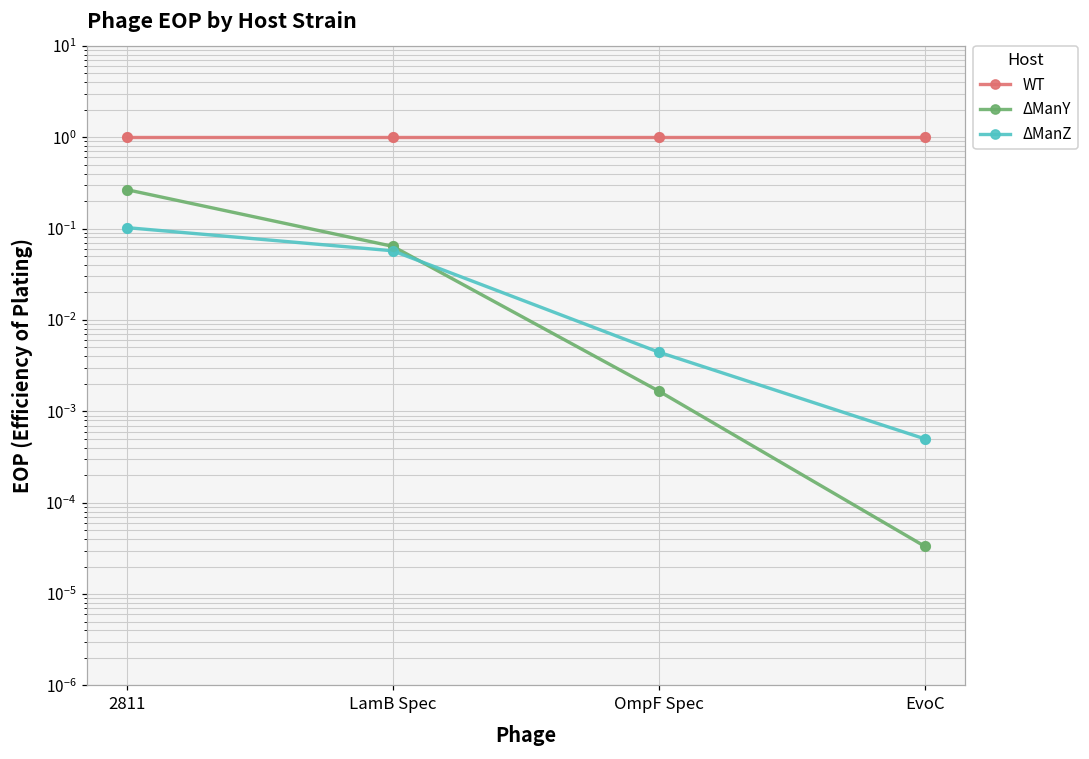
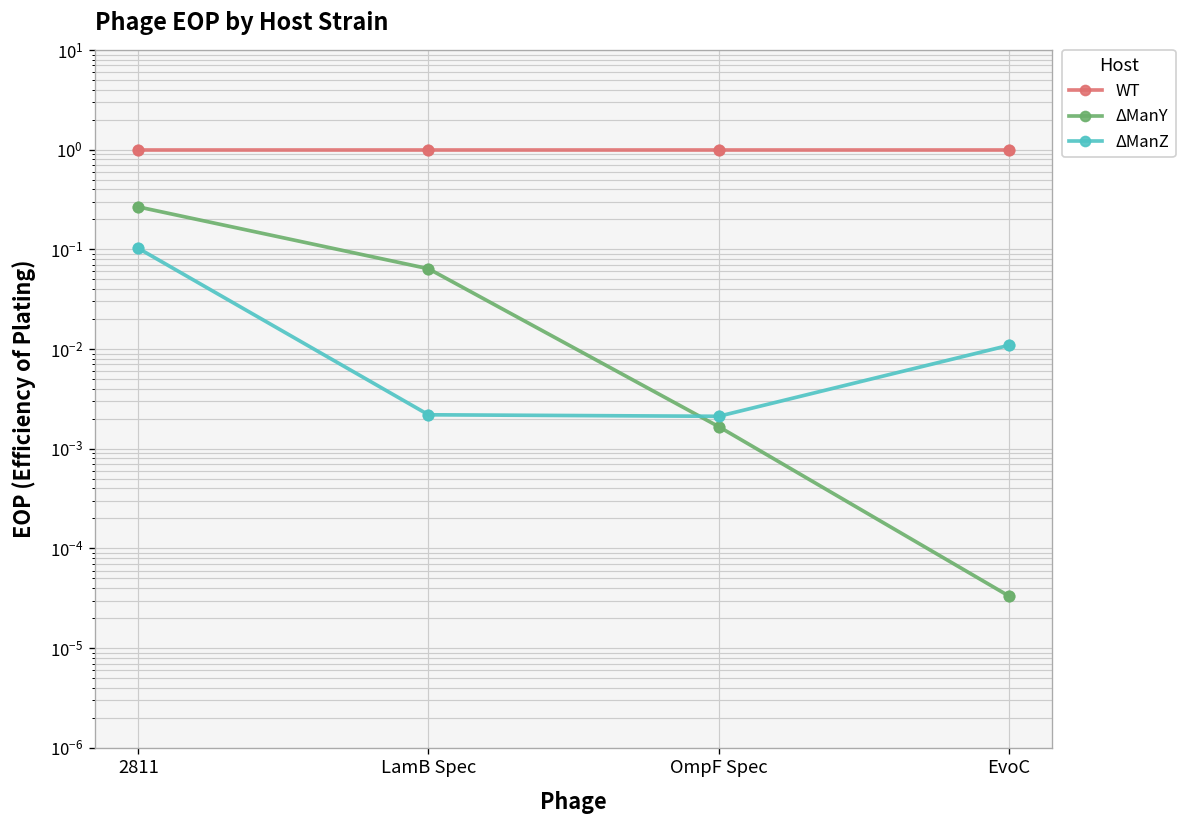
ΔManZ, LamB Spec: 0.06 -> 0.0022
ΔManZ, OmpF Spec: 0.004 -> 0.0021
ΔManZ, EvoC: 0.0005 -> 0.011
